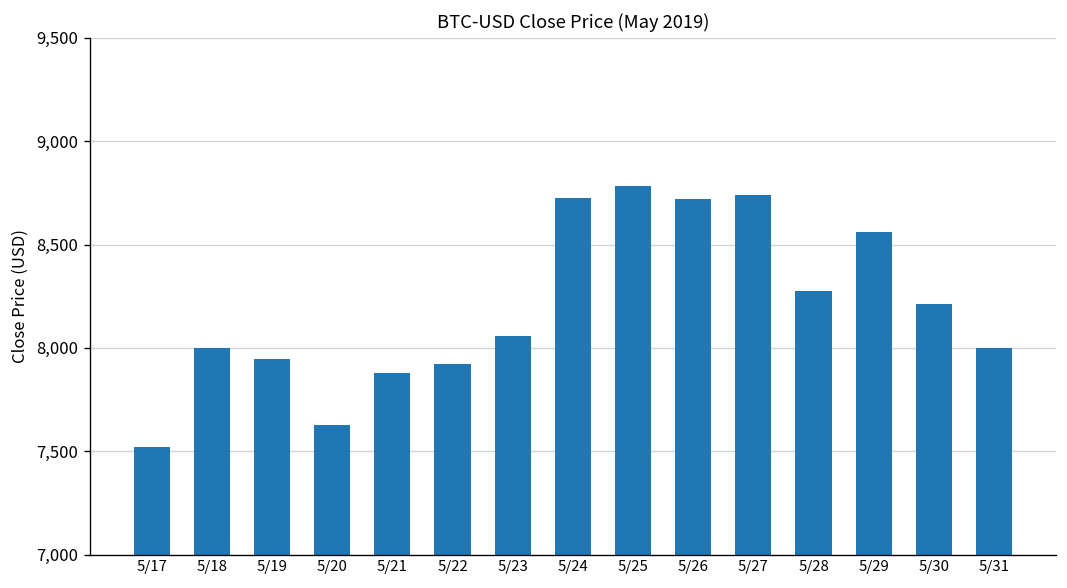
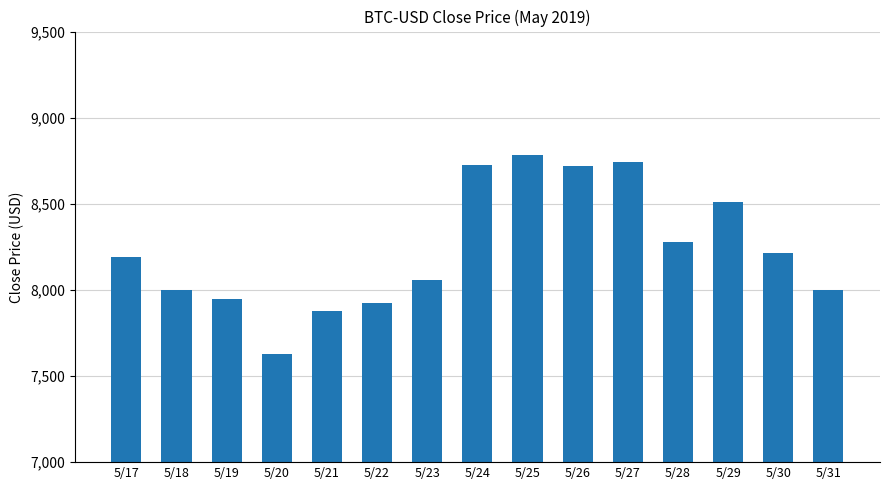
5/17: 7,520 -> 8,190
5/29: 8,560 -> 8,510
